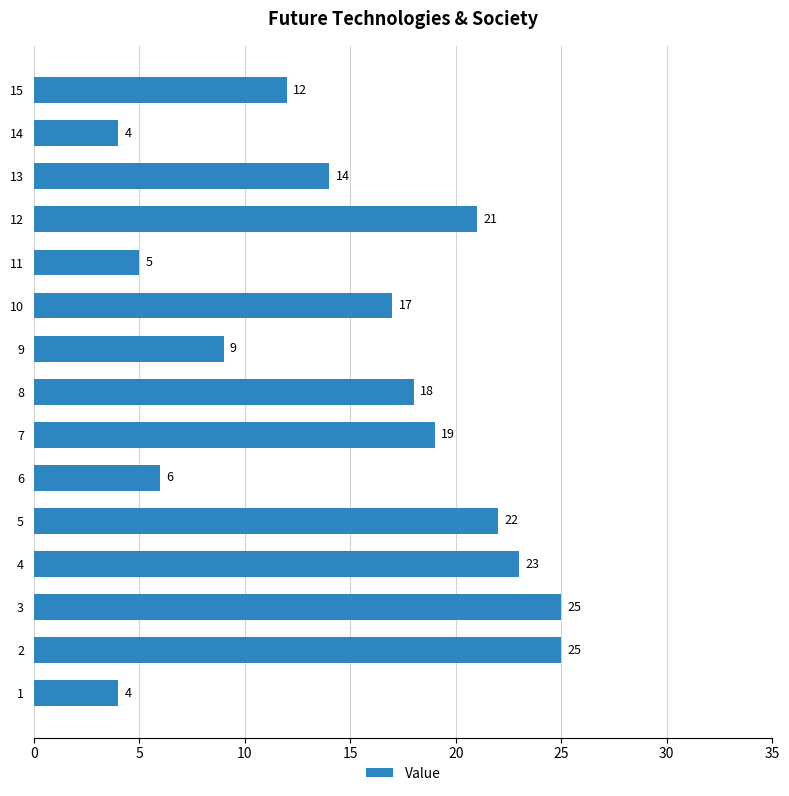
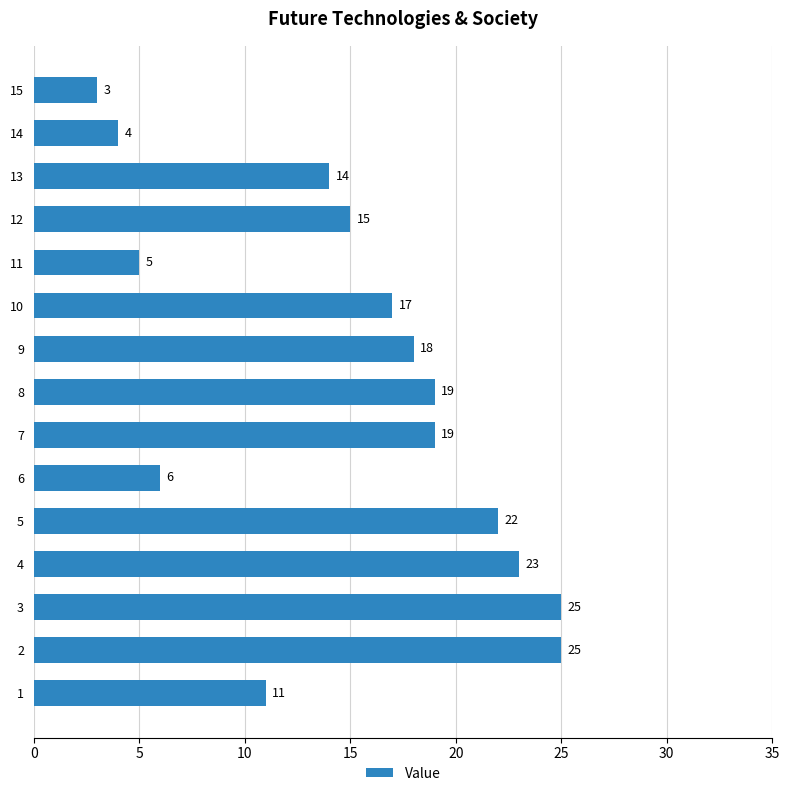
15: 12 -> 3
12: 21 -> 15
9: 9 -> 18
8: 18 -> 19
1: 4 -> 11
